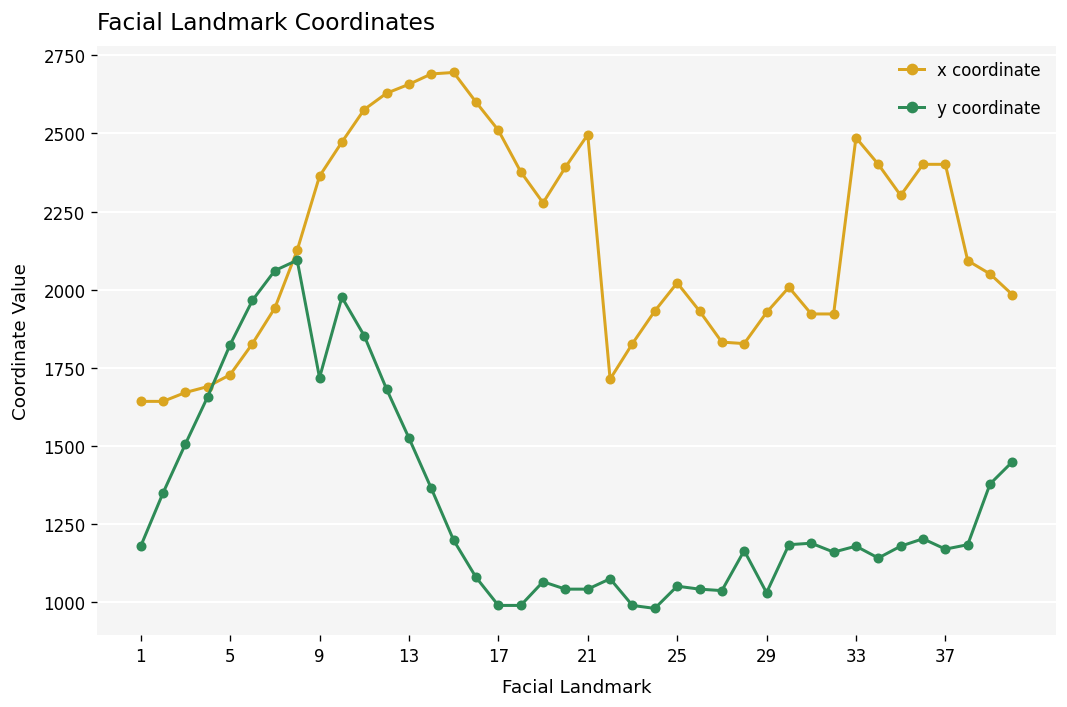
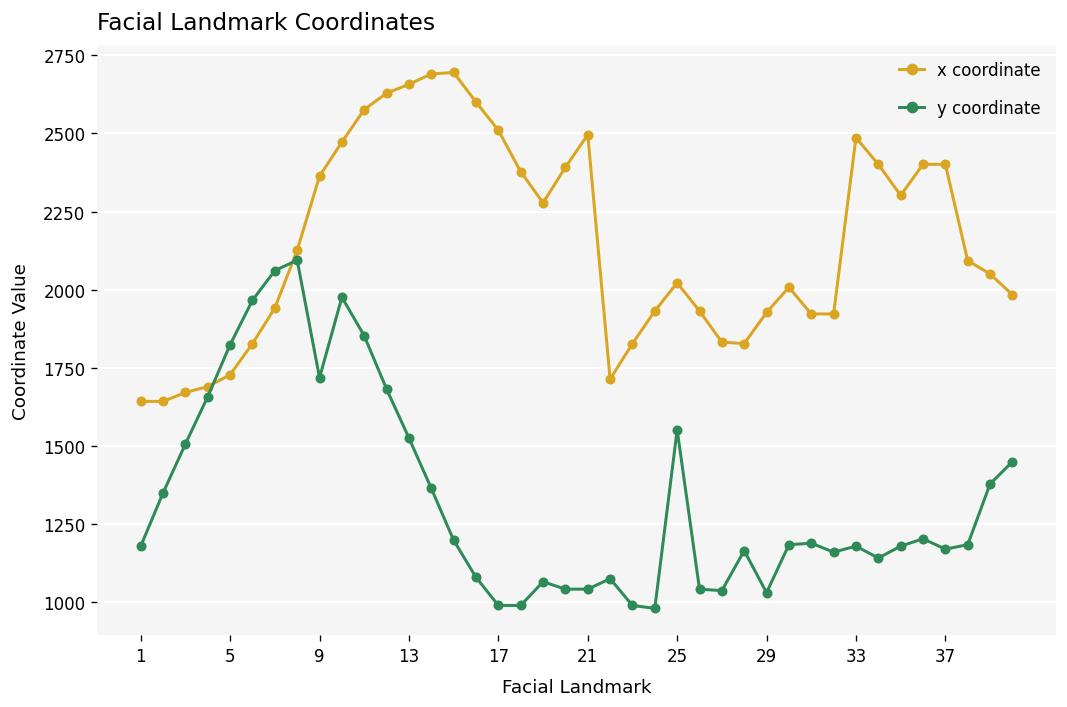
y coordinate, 25: 1050 -> 1550
